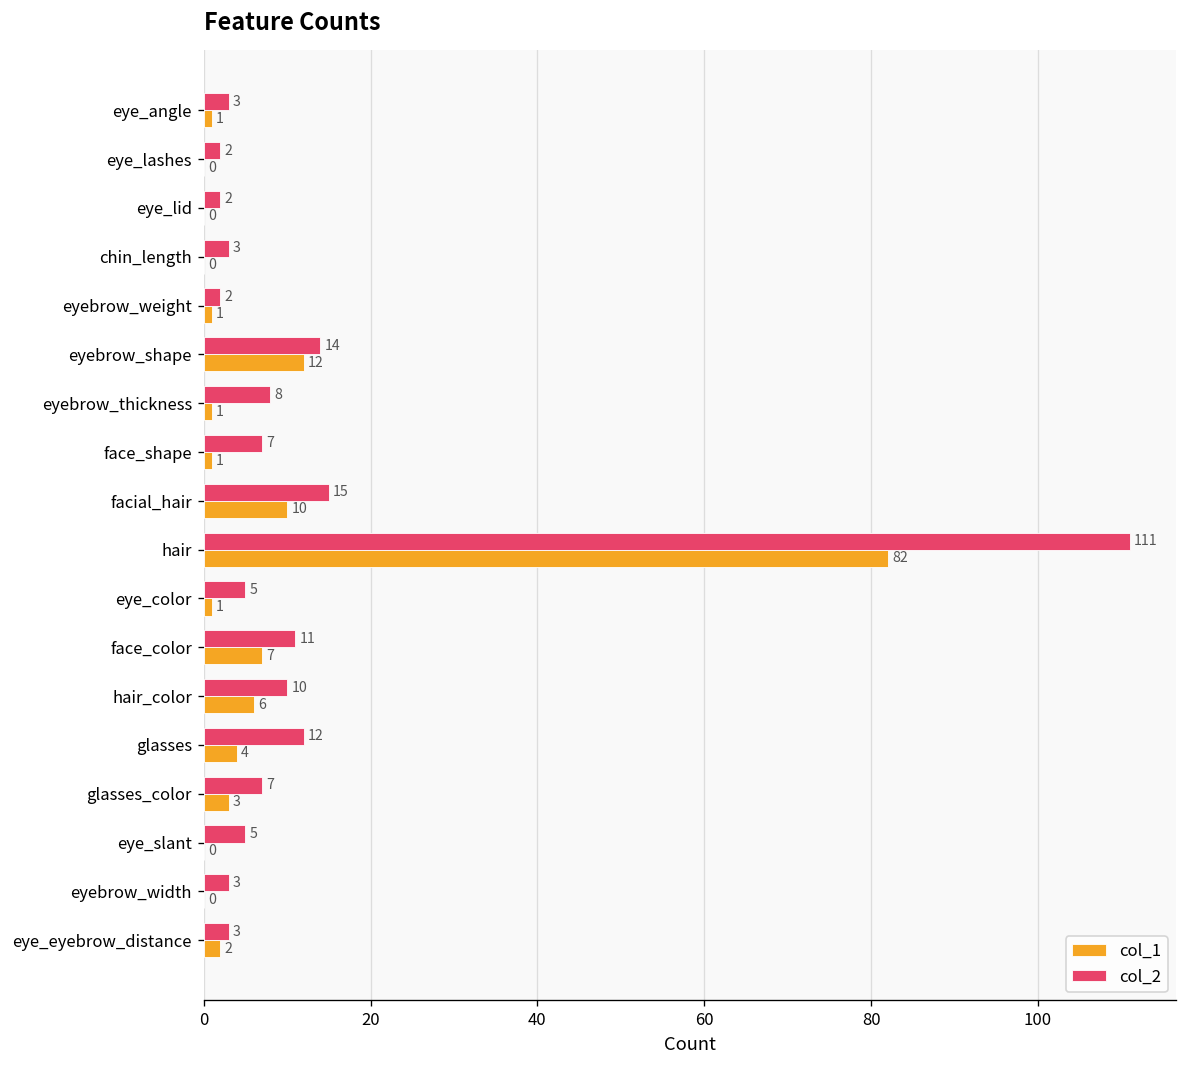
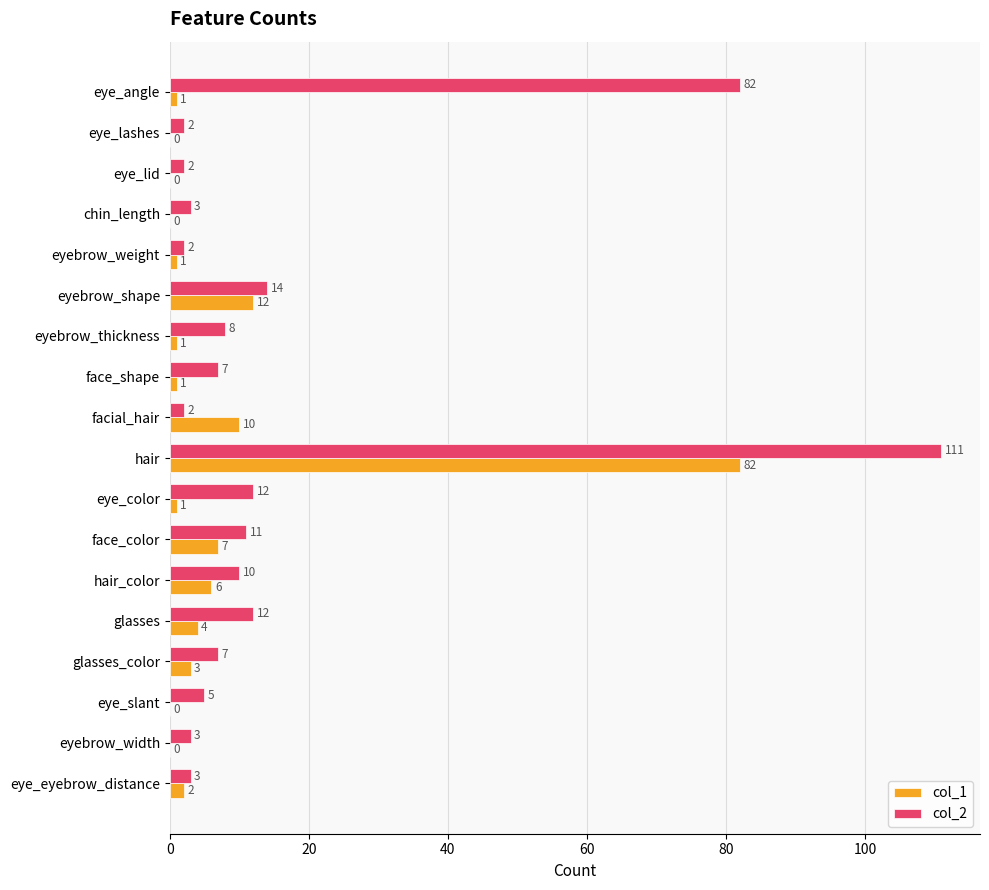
col_2, eye_angle: 3 -> 82
col_2, facial_hair: 15 -> 2
col_2, eye_color: 5 -> 12
